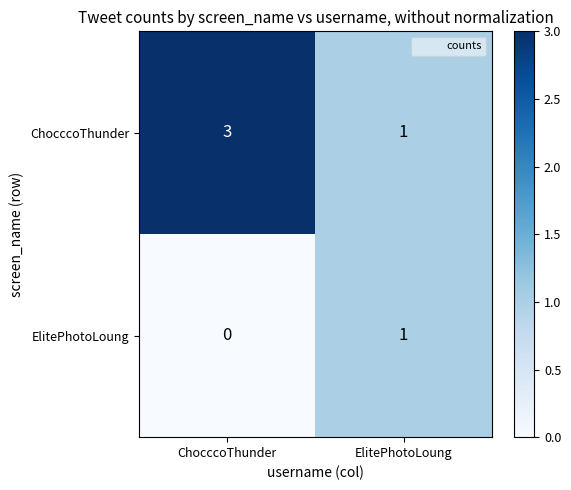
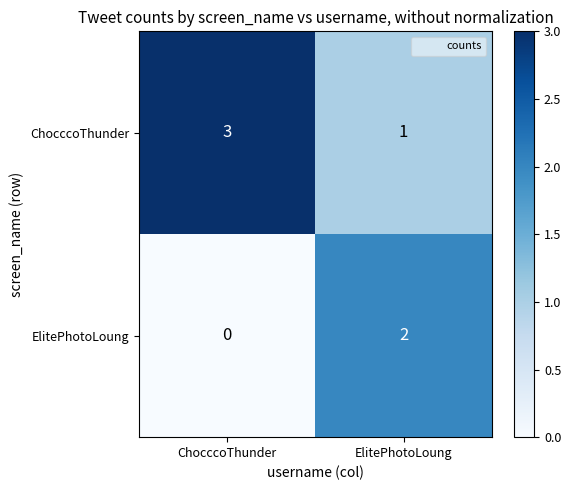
ElitePhotoLoung, ElitePhotoLoung: 1 -> 2
